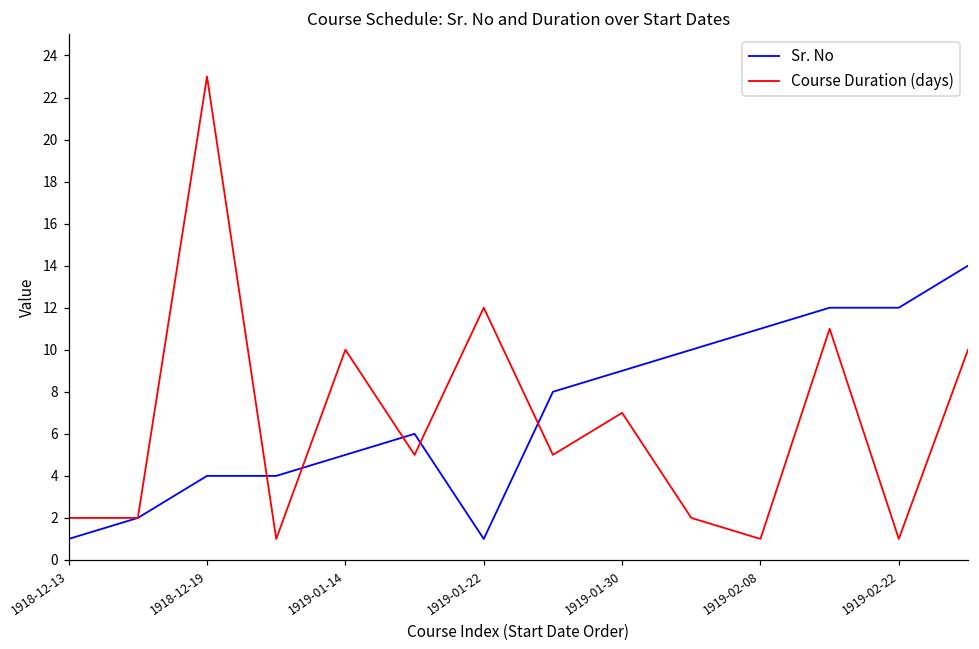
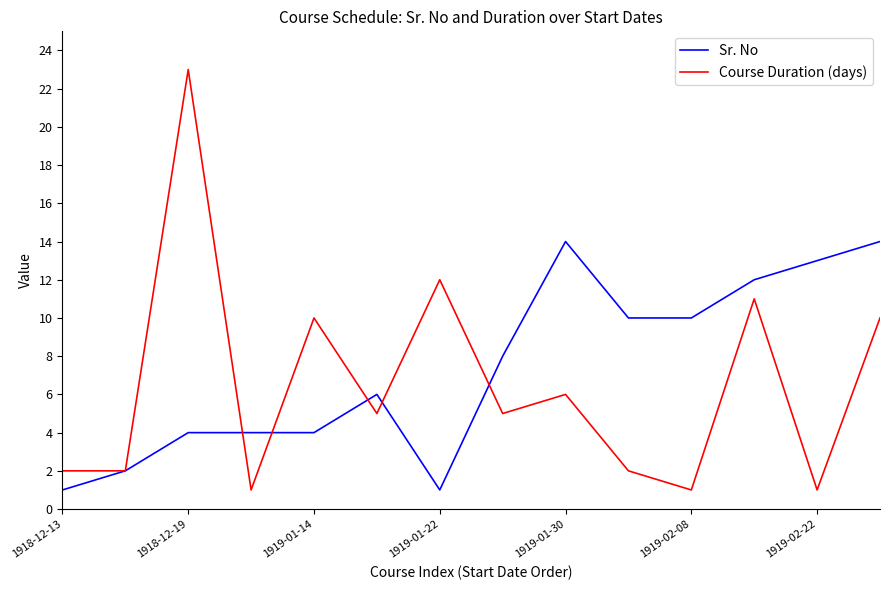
Sr. No, 1919-01-14: 5 -> 4
Sr. No, 1919-01-30: 9 -> 14
Course Duration (days), 1919-01-30: 7 -> 6
Sr. No, 1919-02-08: 11 -> 10
Sr. No, 1919-02-22: 12 -> 13
